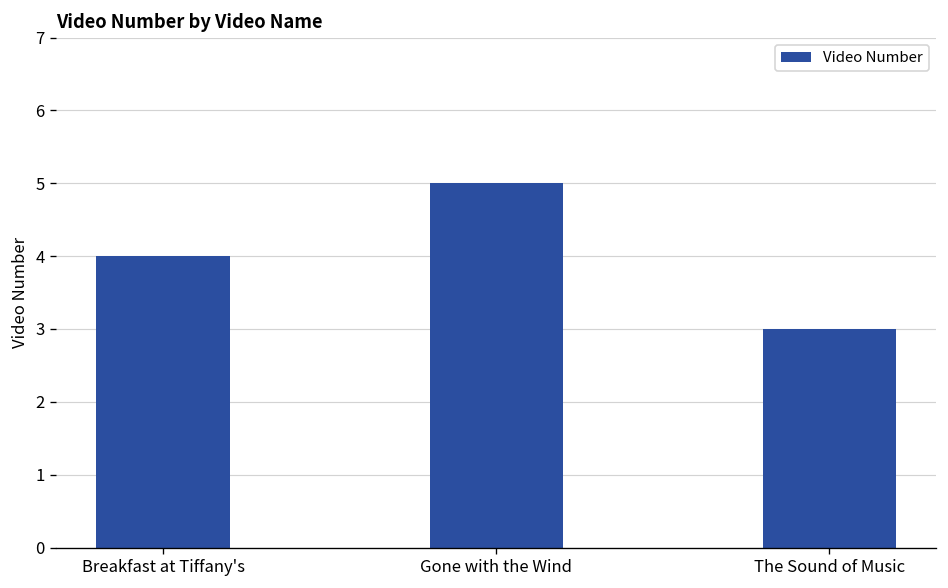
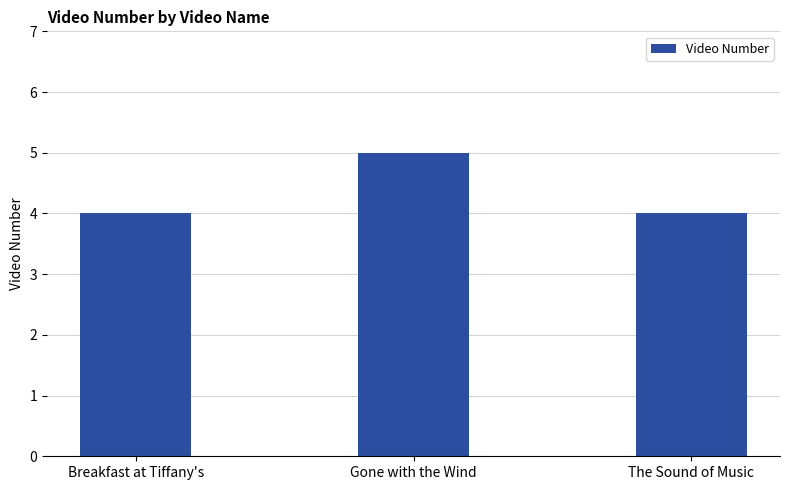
The Sound of Music: 3 -> 4
